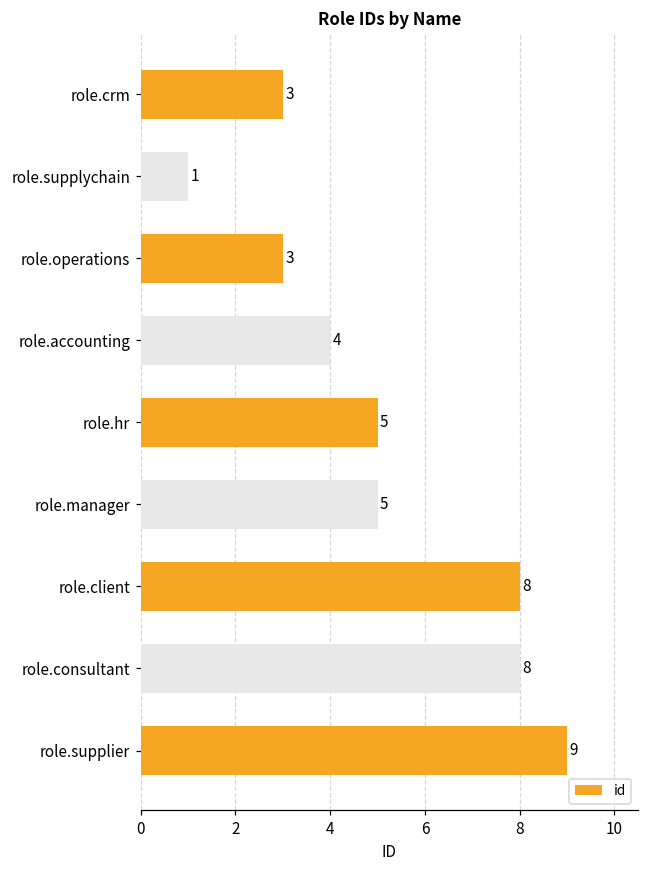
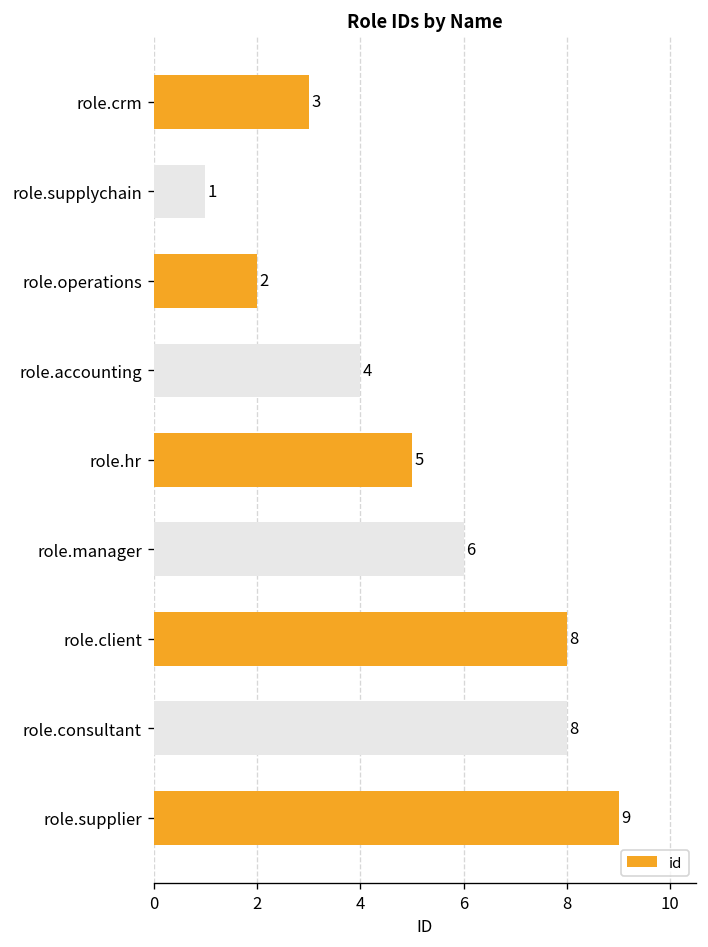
role.operations: 3 -> 2
role.manager: 5 -> 6
